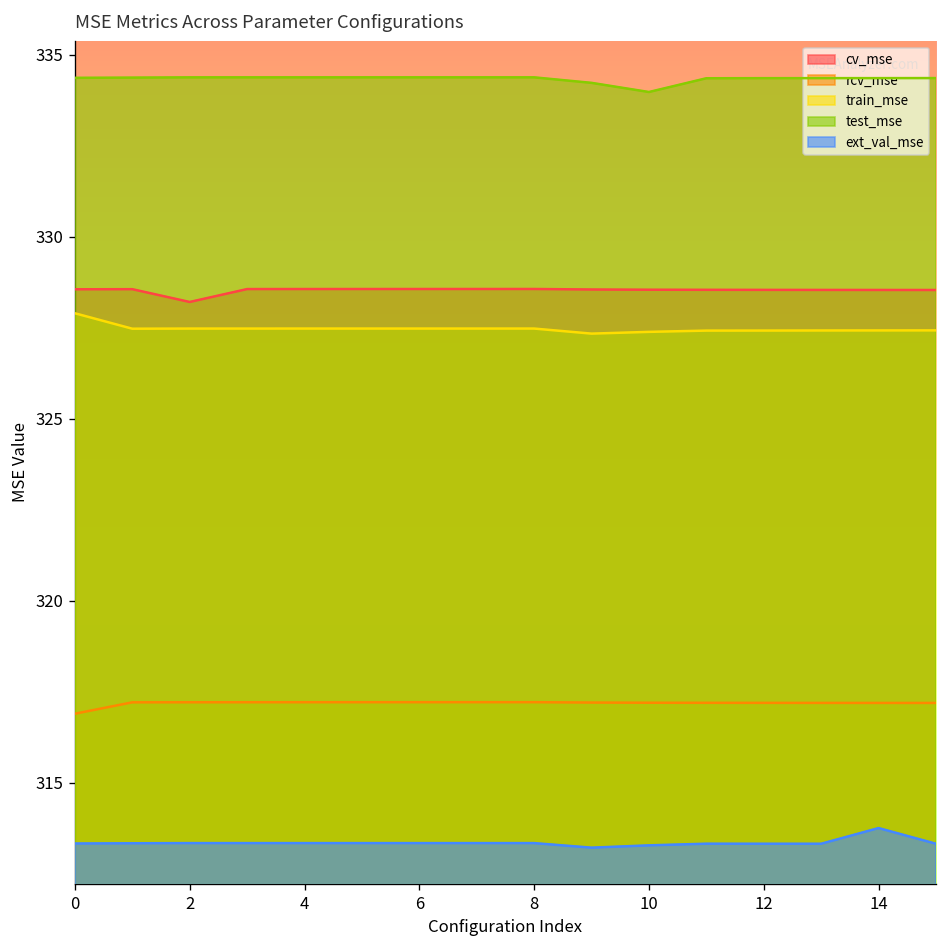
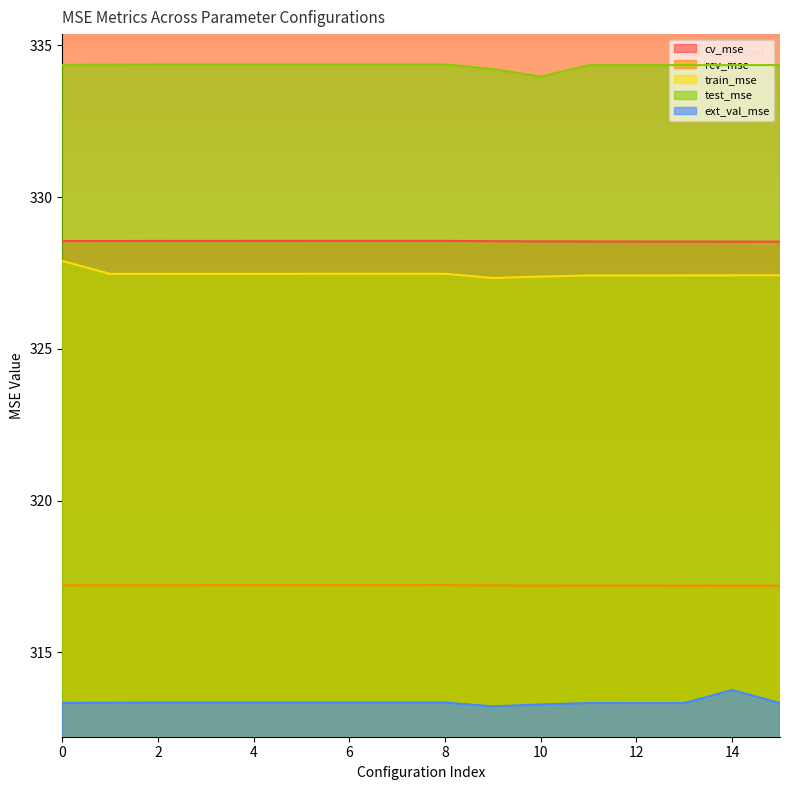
rcv_mse, 0: 316.9 -> 317.2
cv_mse, 2: 328.2 -> 328.6
